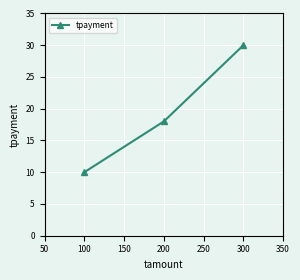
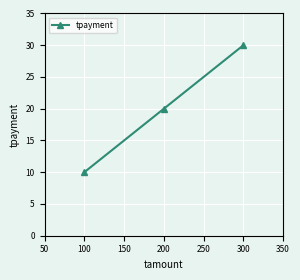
200: 18 -> 20
